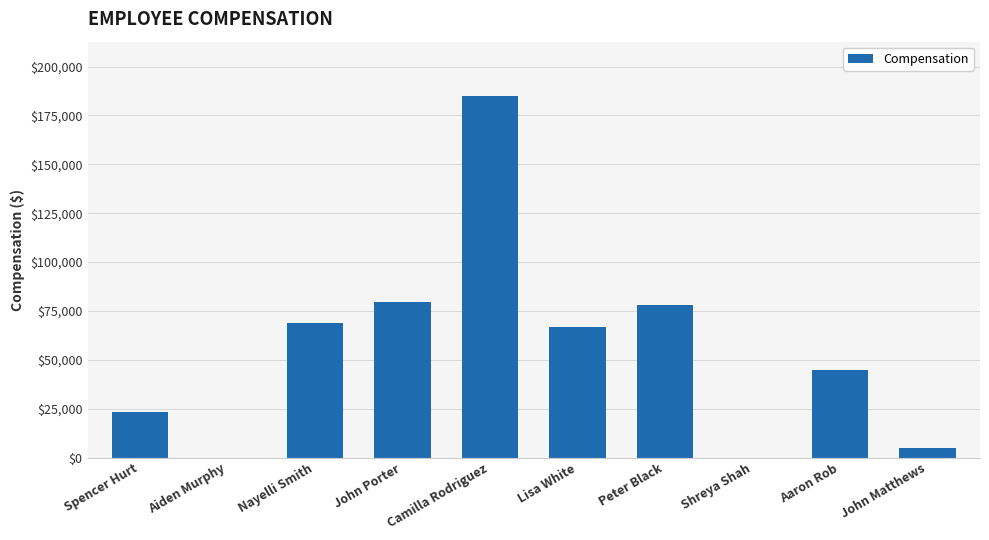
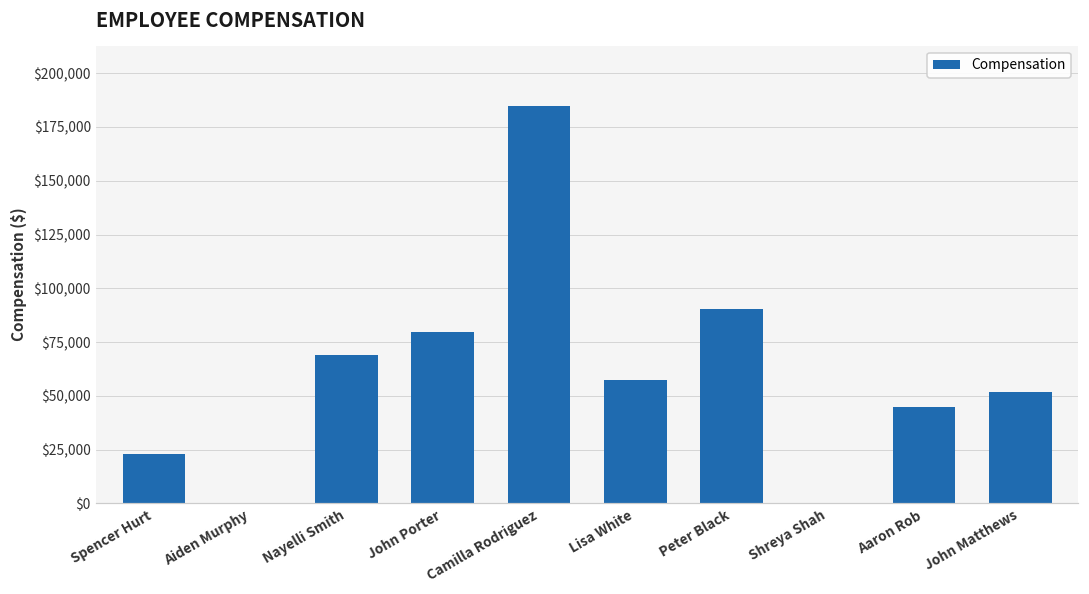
Lisa White: $67,000 -> $58,000
Peter Black: $78,000 -> $91,000
John Matthews: $5,000 -> $52,000
